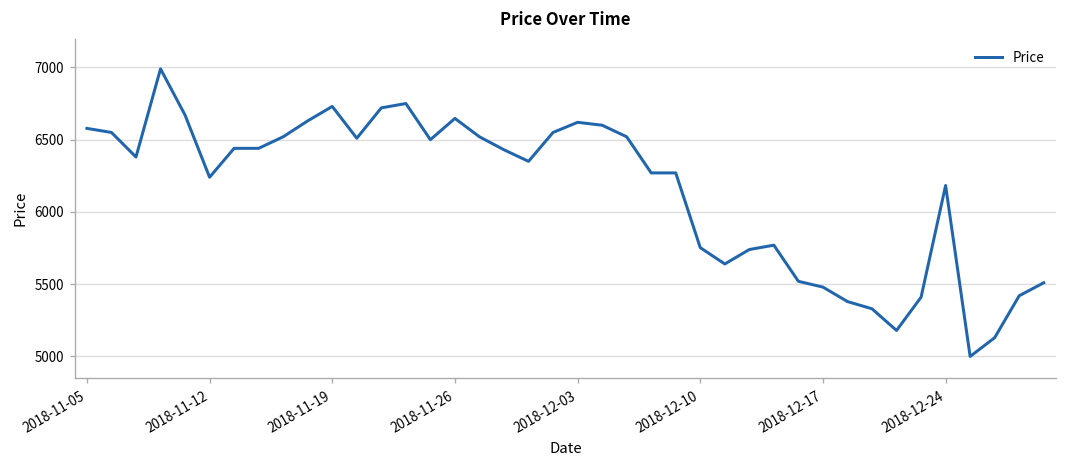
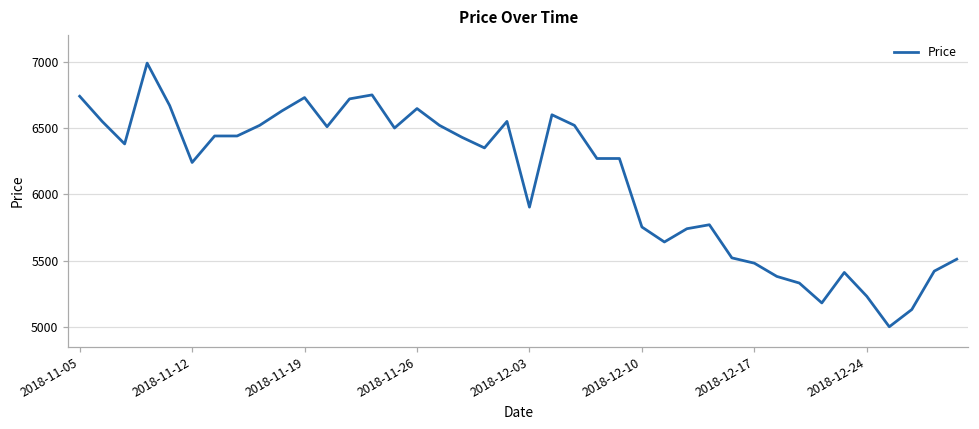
2018-11-05: 6580 -> 6740
2018-12-03: 6620 -> 5900
2018-12-24: 6180 -> 5230
